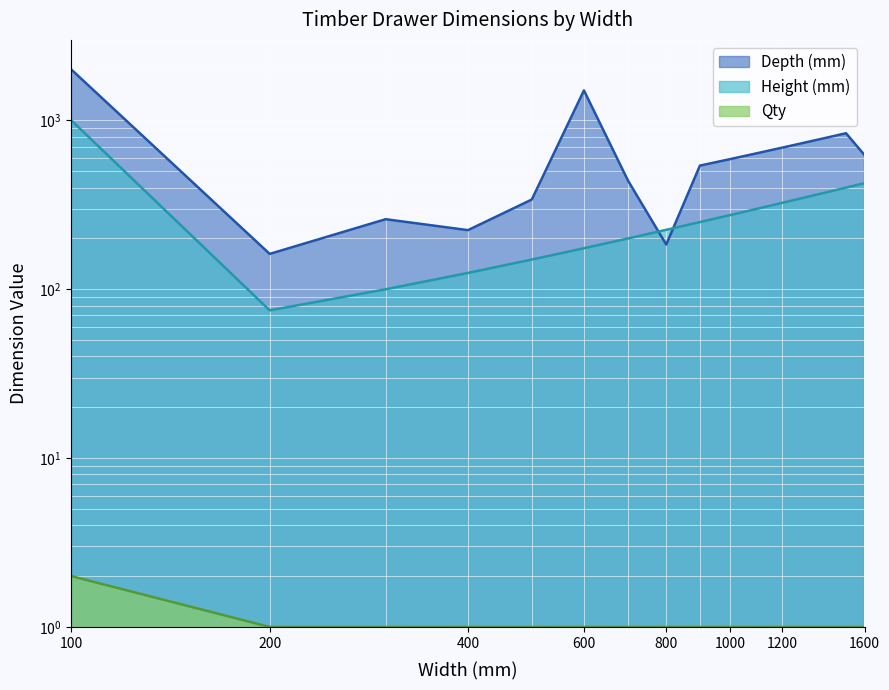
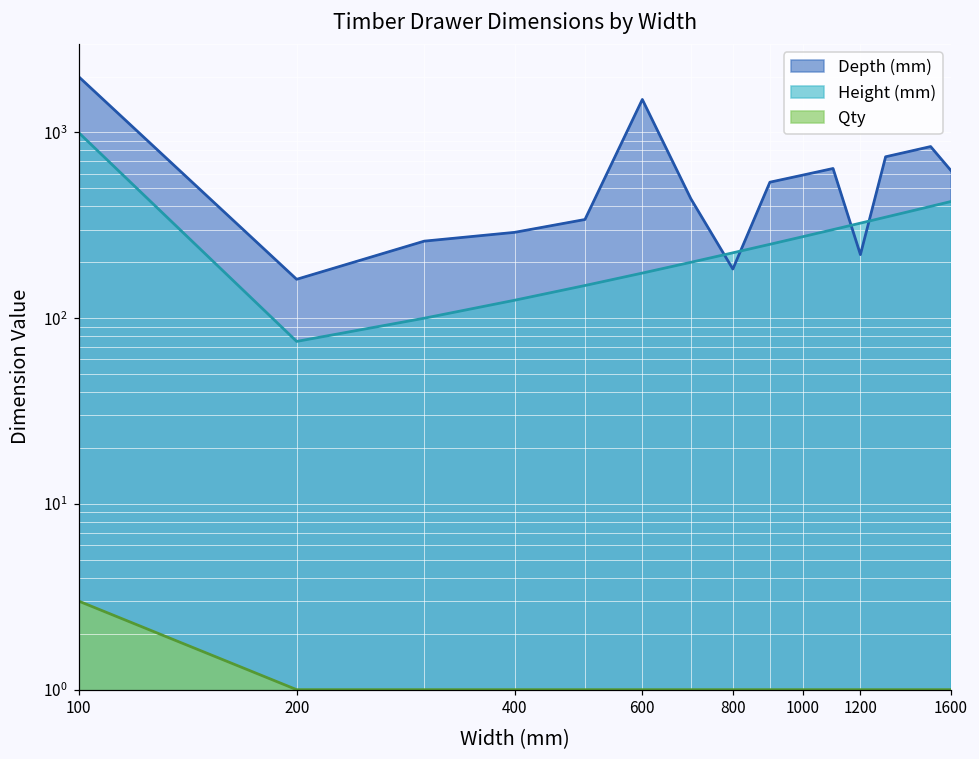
Qty, 100: 2 -> 3
Depth (mm), 400: 220 -> 290
Depth (mm), 1200: 690 -> 220
